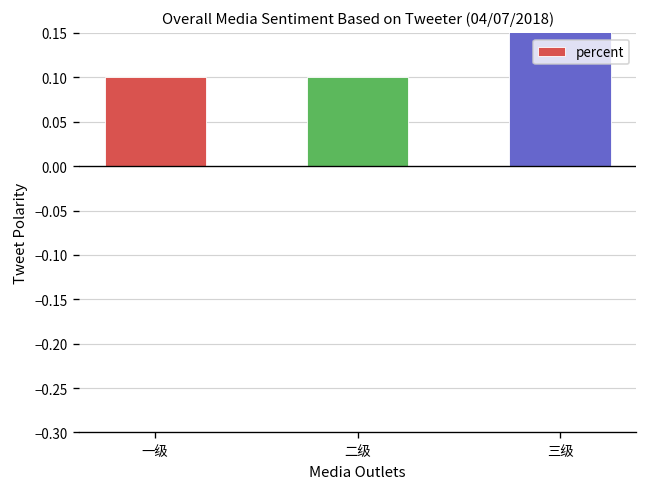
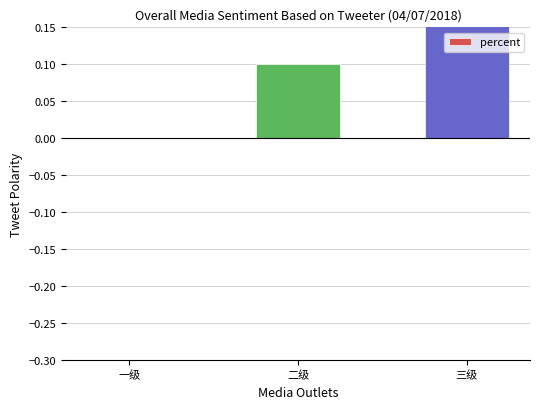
一级: 0.1 -> 0.0
